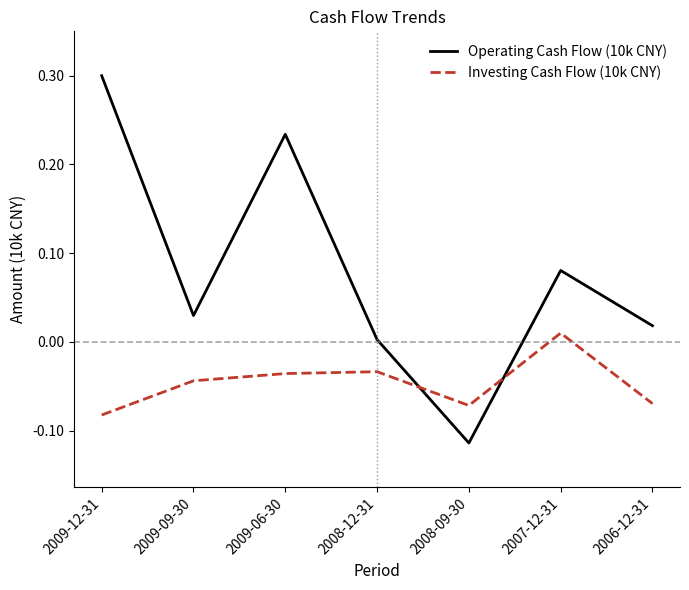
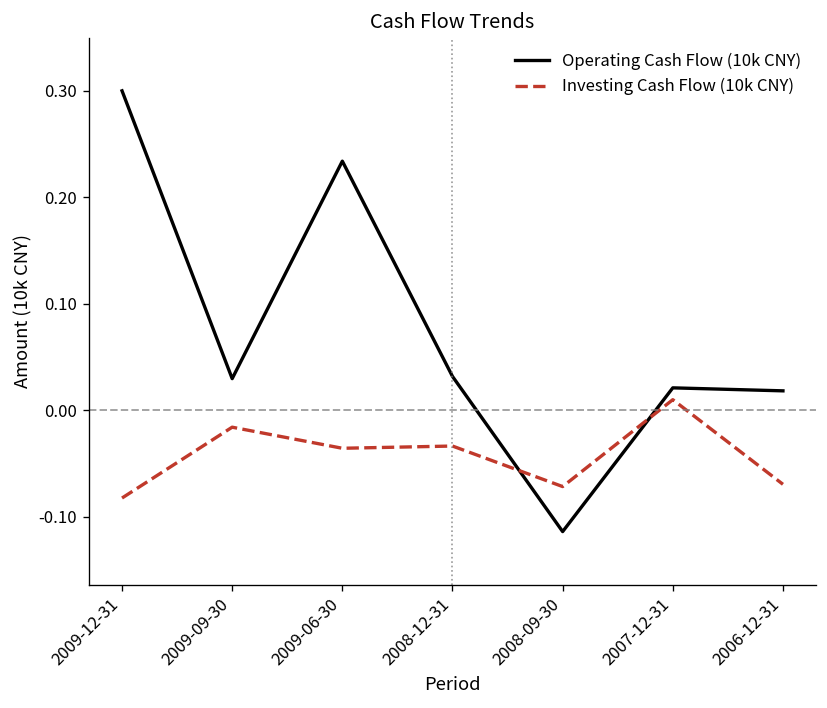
Investing Cash Flow (10k CNY), 2009-09-30: -0.04 -> -0.02
Operating Cash Flow (10k CNY), 2008-12-31: 0.00 -> 0.03
Operating Cash Flow (10k CNY), 2007-12-31: 0.08 -> 0.02
